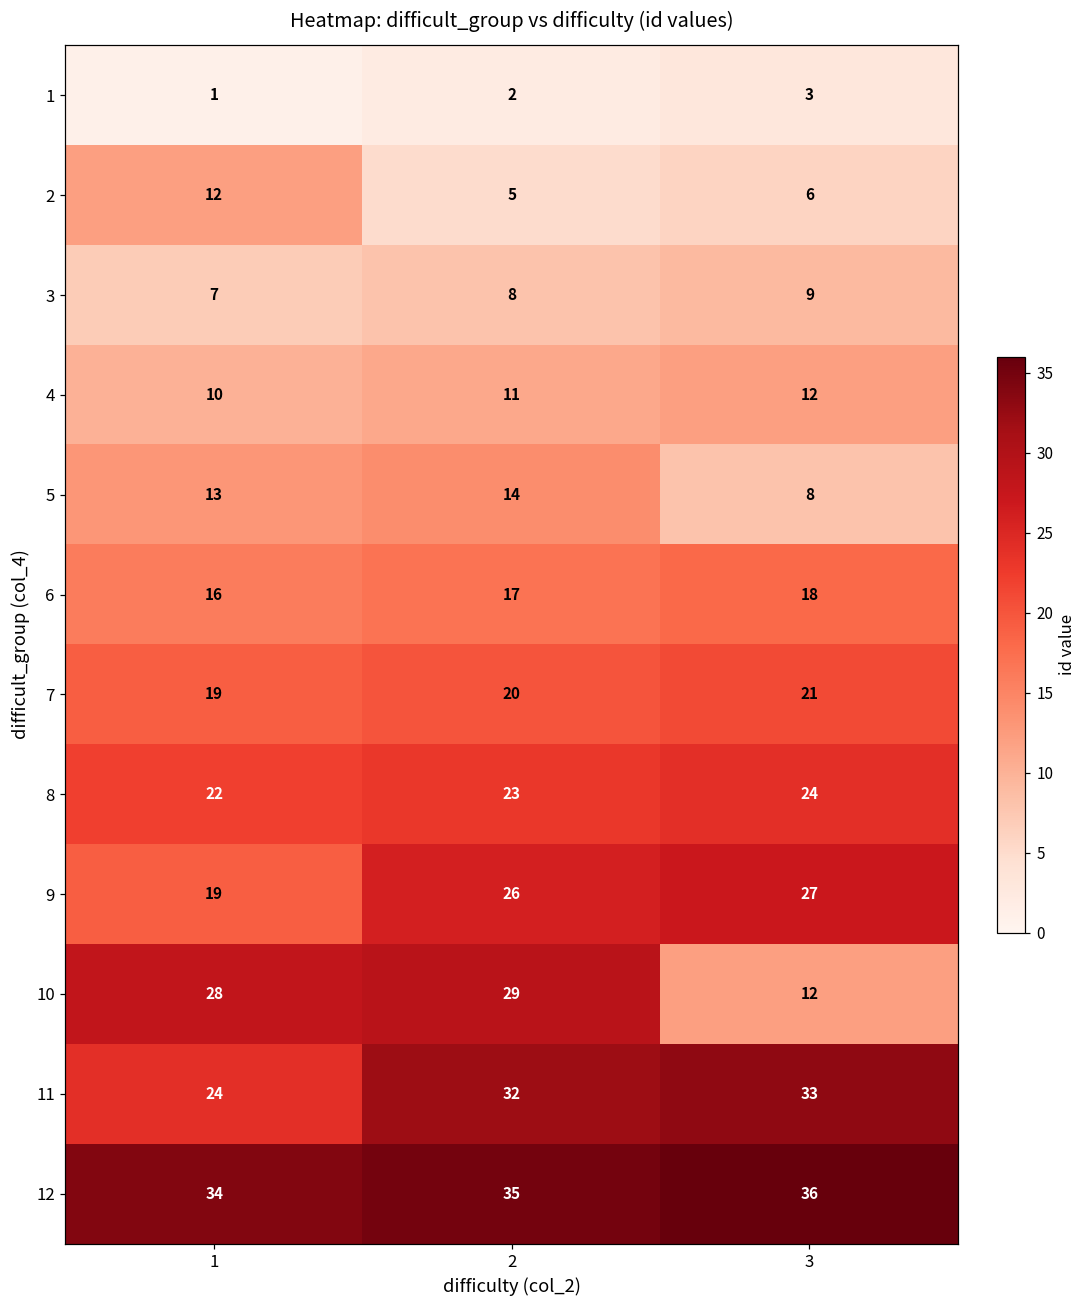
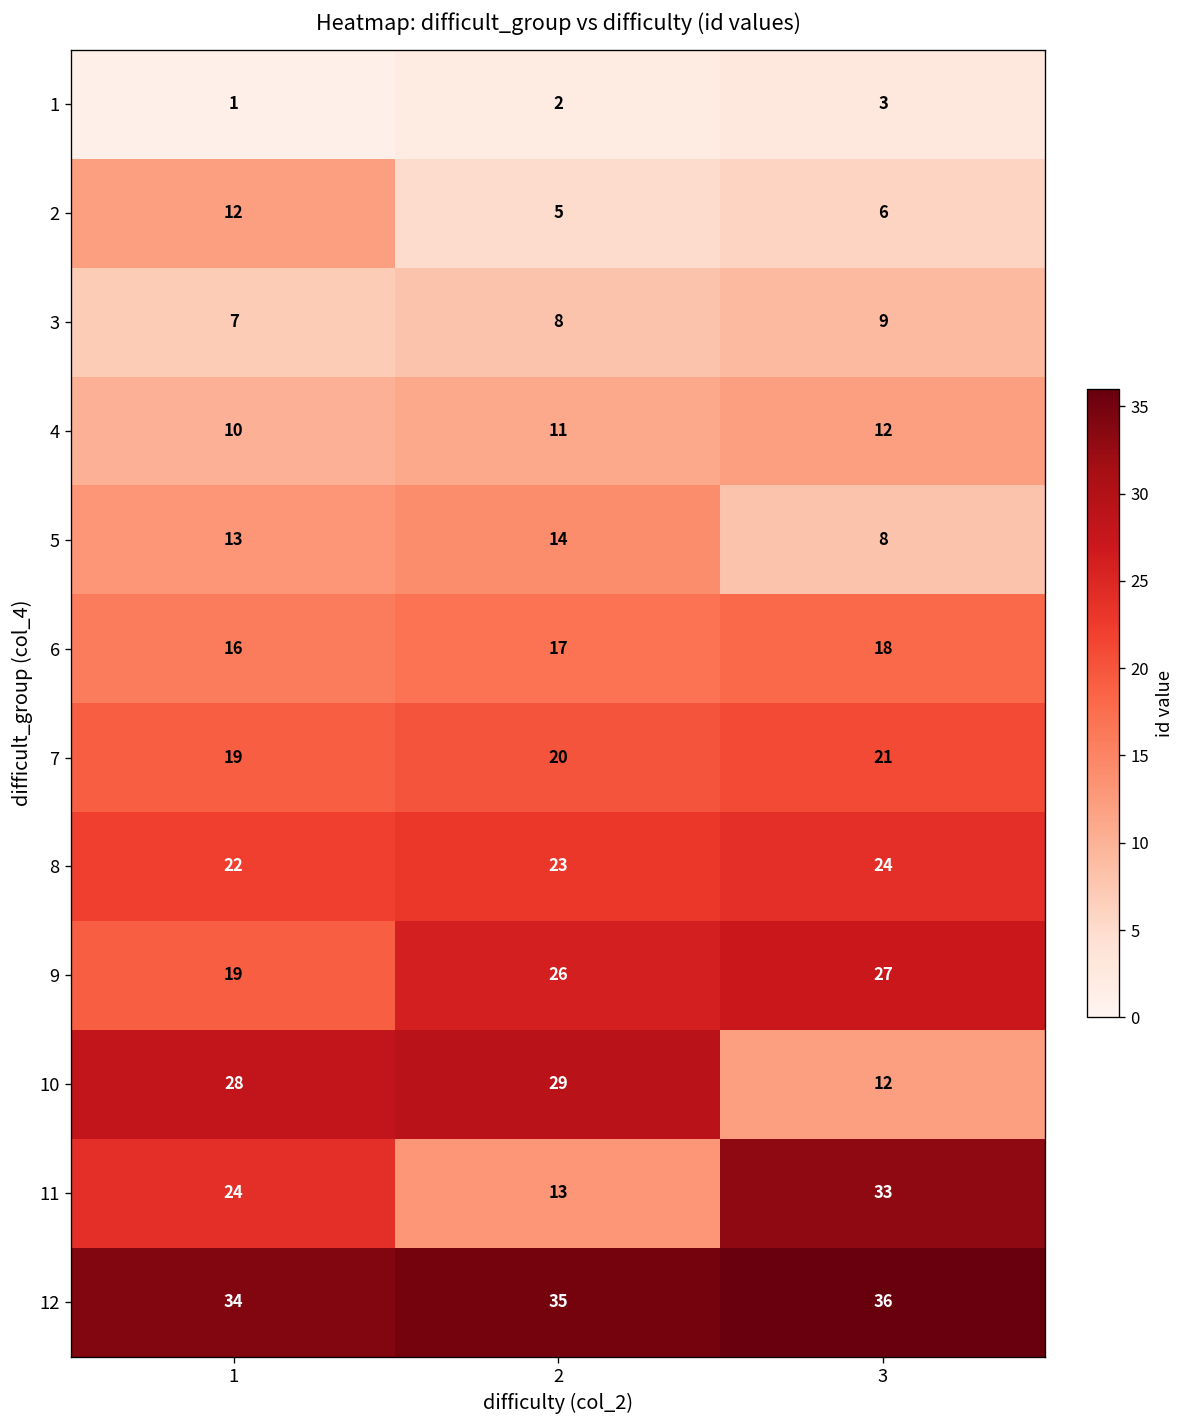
11, 2: 32 -> 13
